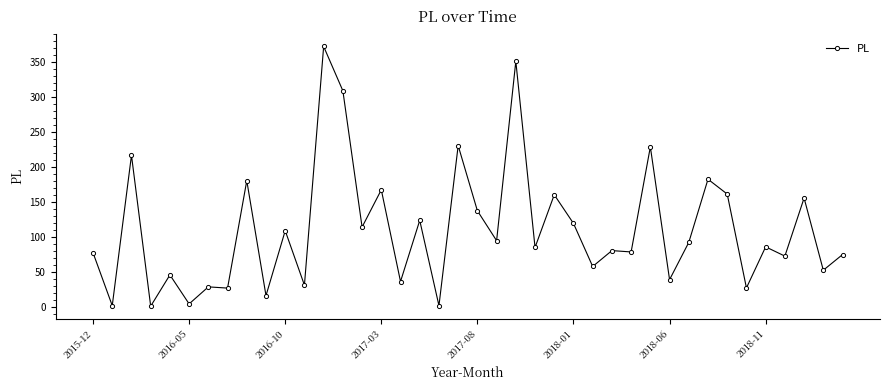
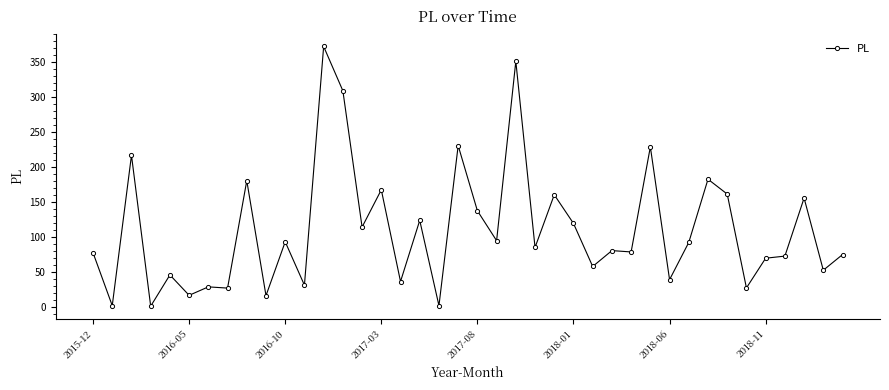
2016-05: 0 -> 20
2016-10: 110 -> 90
2018-11: 90 -> 70
